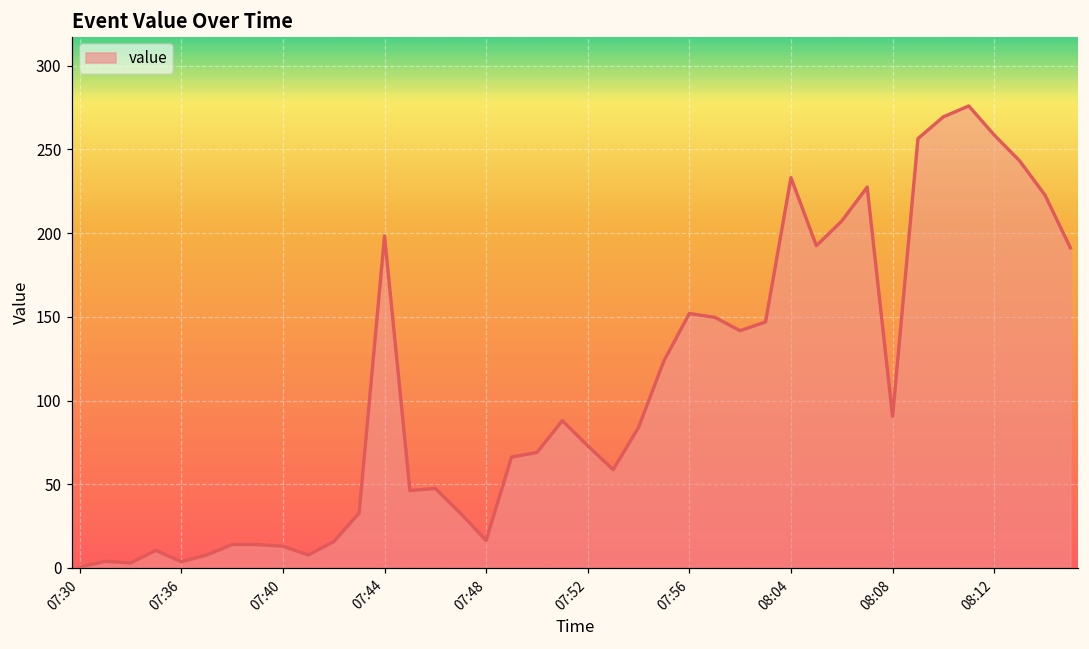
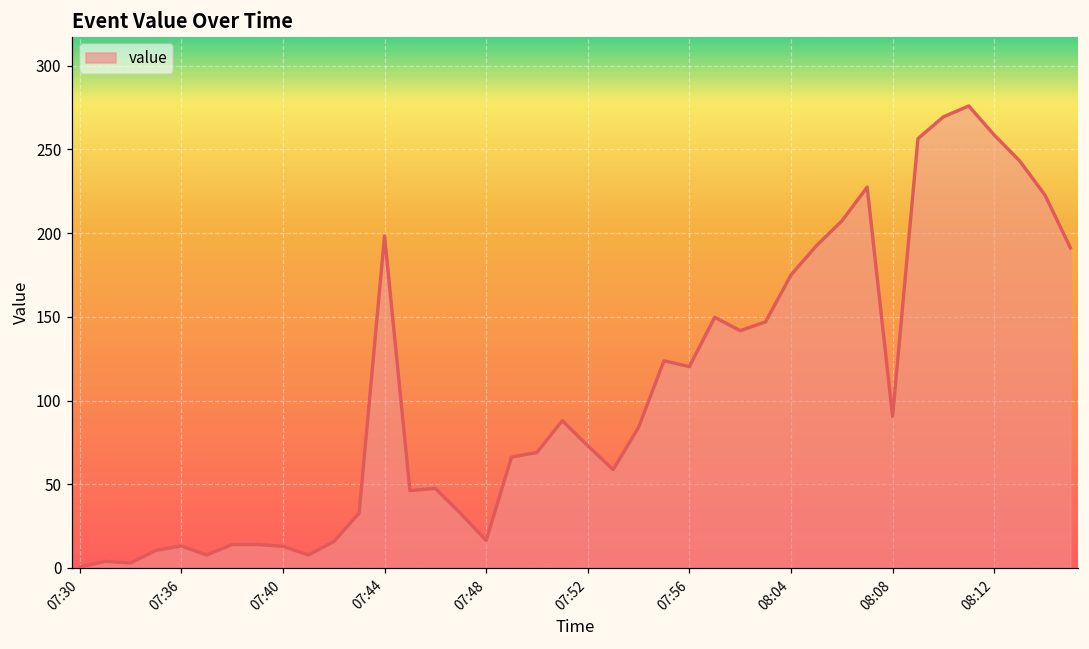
07:36: 4 -> 13
07:56: 152 -> 120
08:04: 233 -> 175
